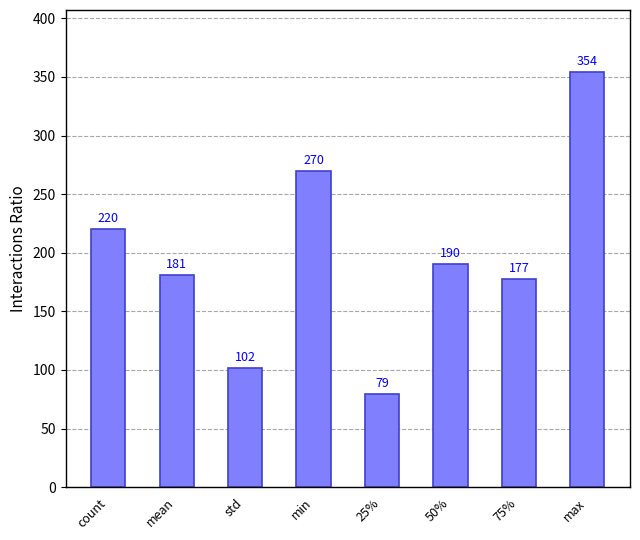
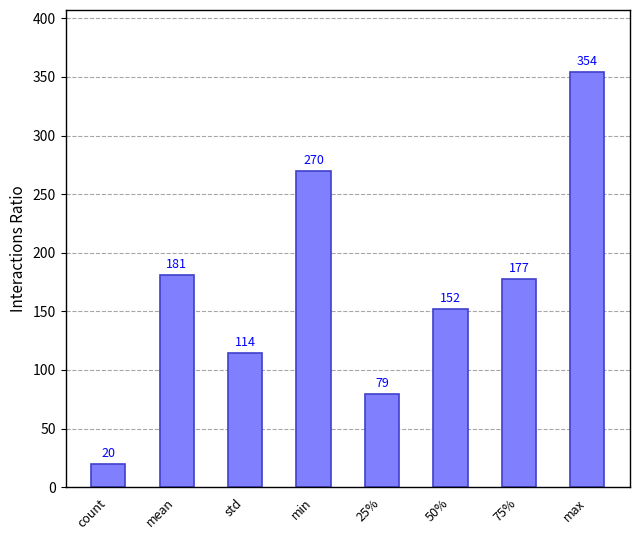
count: 220 -> 20
std: 102 -> 114
50%: 190 -> 152
